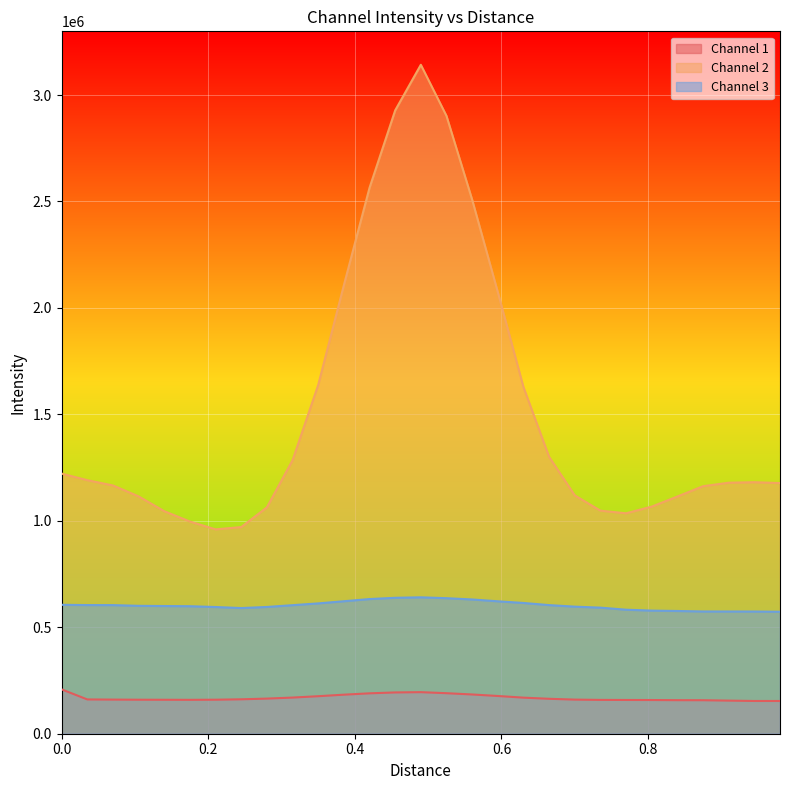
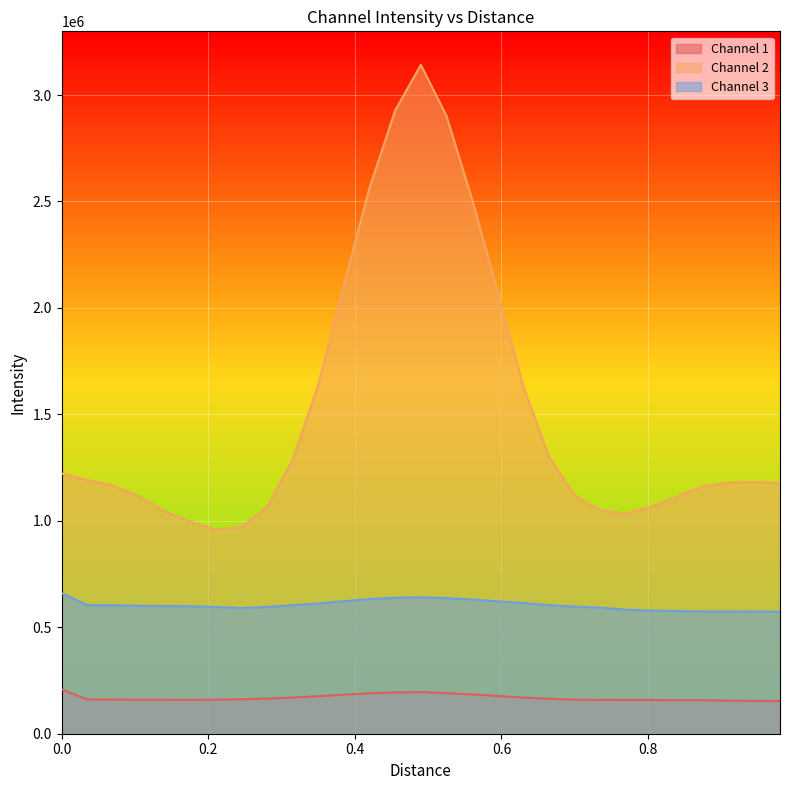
Channel 3, 0.0: 610000 -> 660000
